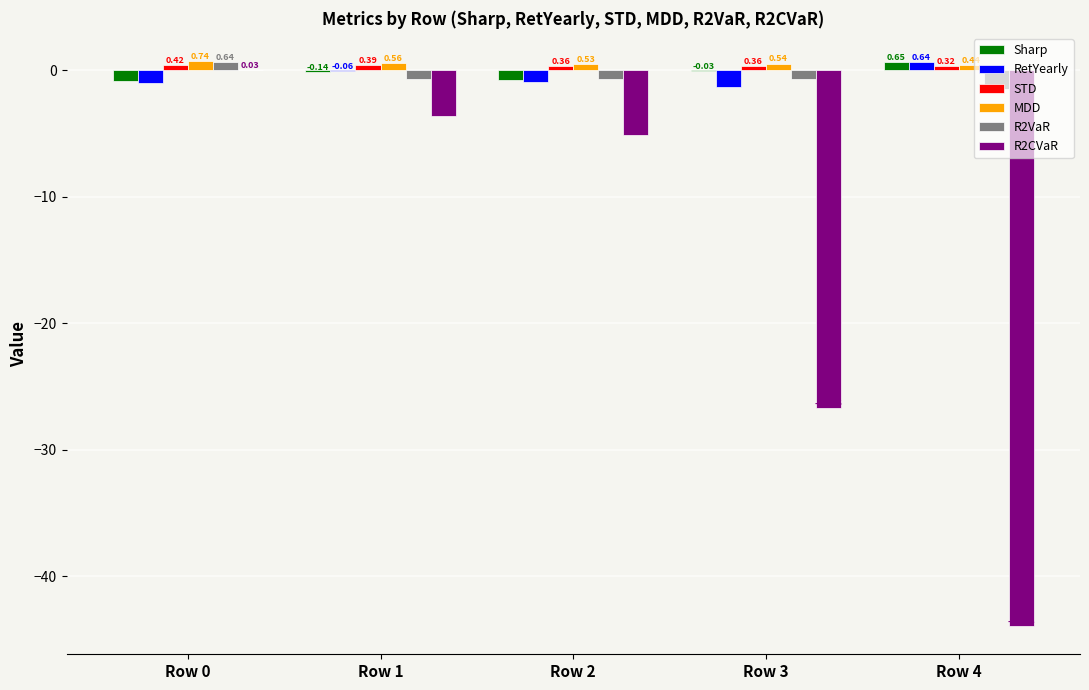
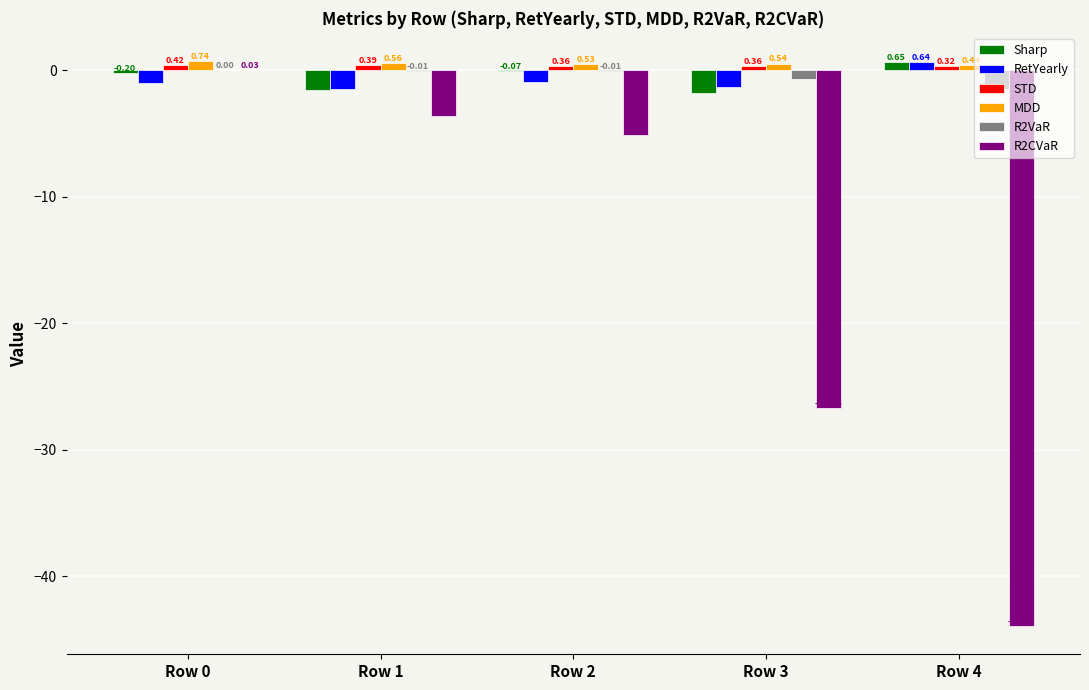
Sharp, Row 0: -0.9 -> -0.2
R2VaR, Row 0: 0.64 -> 0.00
Sharp, Row 1: -0.1 -> -1.5
RetYearly, Row 1: -0.1 -> -1.5
R2VaR, Row 1: -0.7 -> 0.0
Sharp, Row 2: -0.8 -> -0.1
R2VaR, Row 2: -0.7 -> 0.0
Sharp, Row 3: 0.0 -> -1.8
